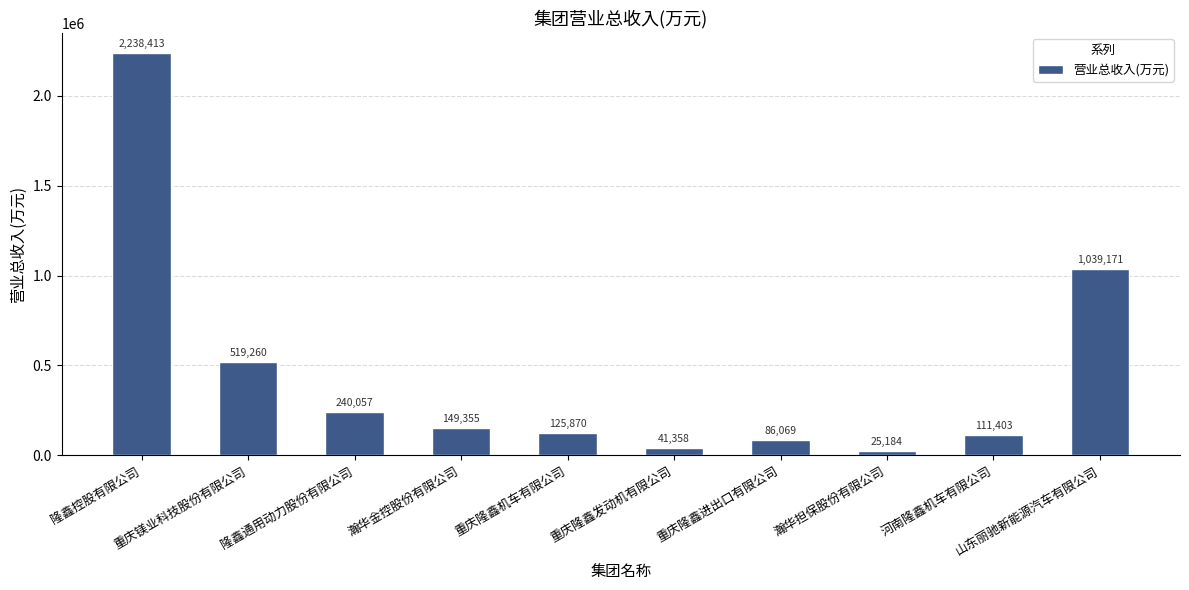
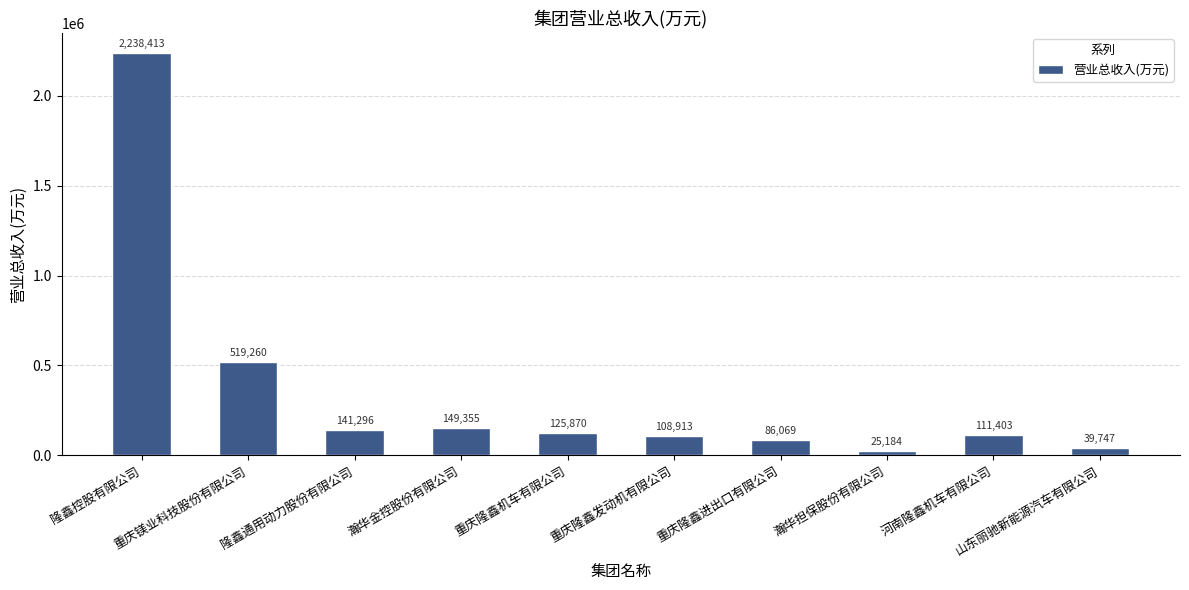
隆鑫通用动力股份有限公司: 240,057 -> 141,296
重庆隆鑫发动机有限公司: 41,358 -> 108,913
山东丽驰新能源汽车有限公司: 1,039,171 -> 39,747
